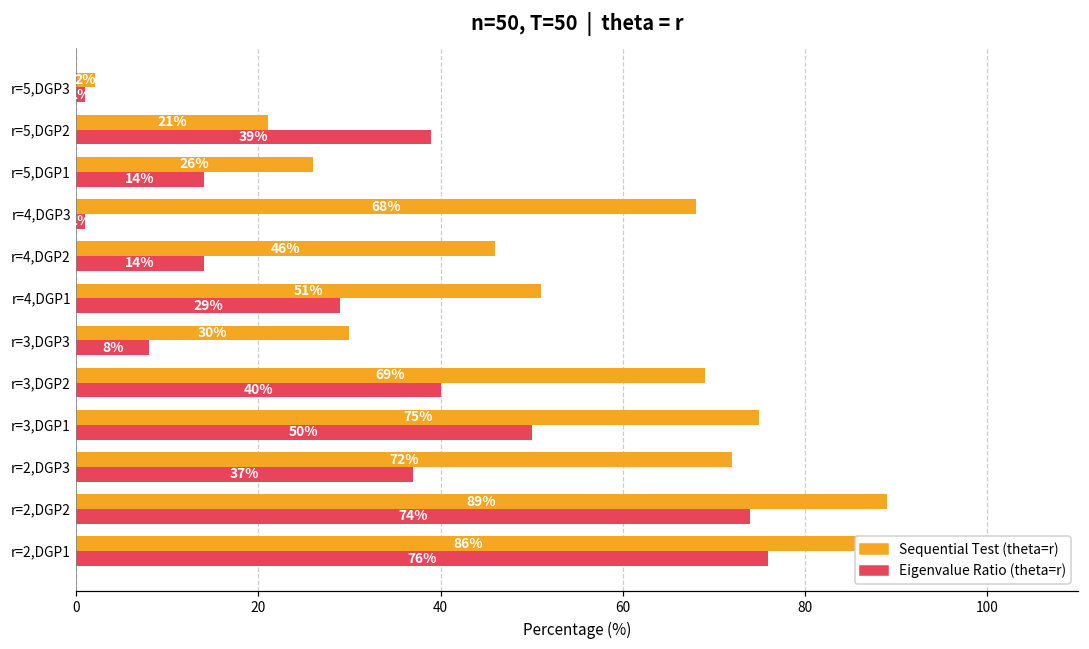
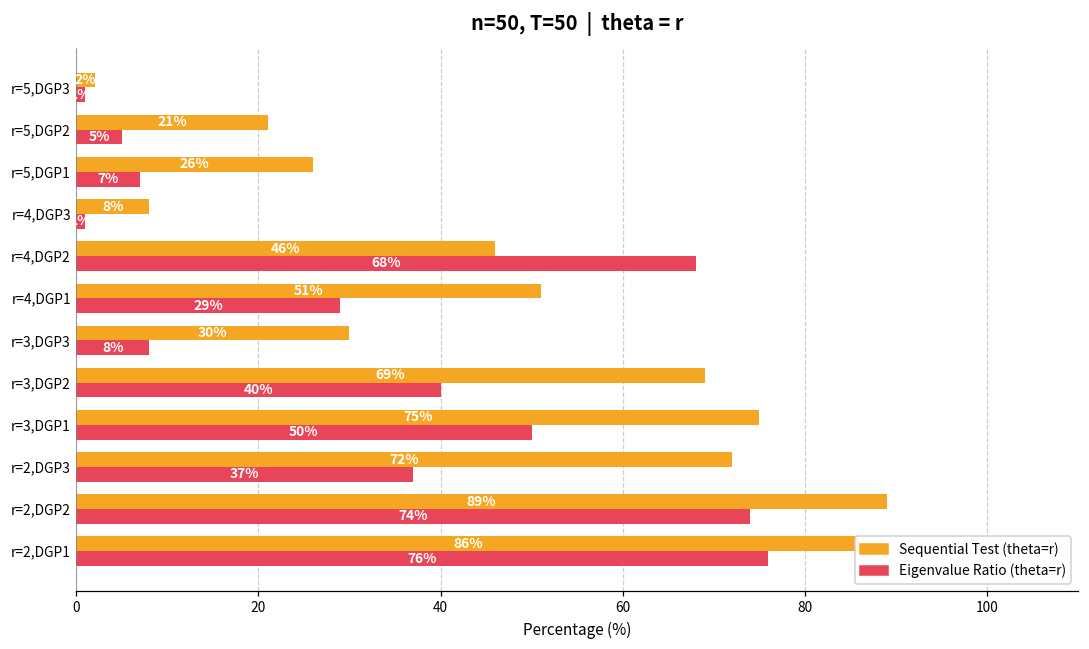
Eigenvalue Ratio (theta=r), r=5,DGP2: 39% -> 5%
Eigenvalue Ratio (theta=r), r=5,DGP1: 14% -> 7%
Sequential Test (theta=r), r=4,DGP3: 68% -> 8%
Eigenvalue Ratio (theta=r), r=4,DGP2: 14% -> 68%
